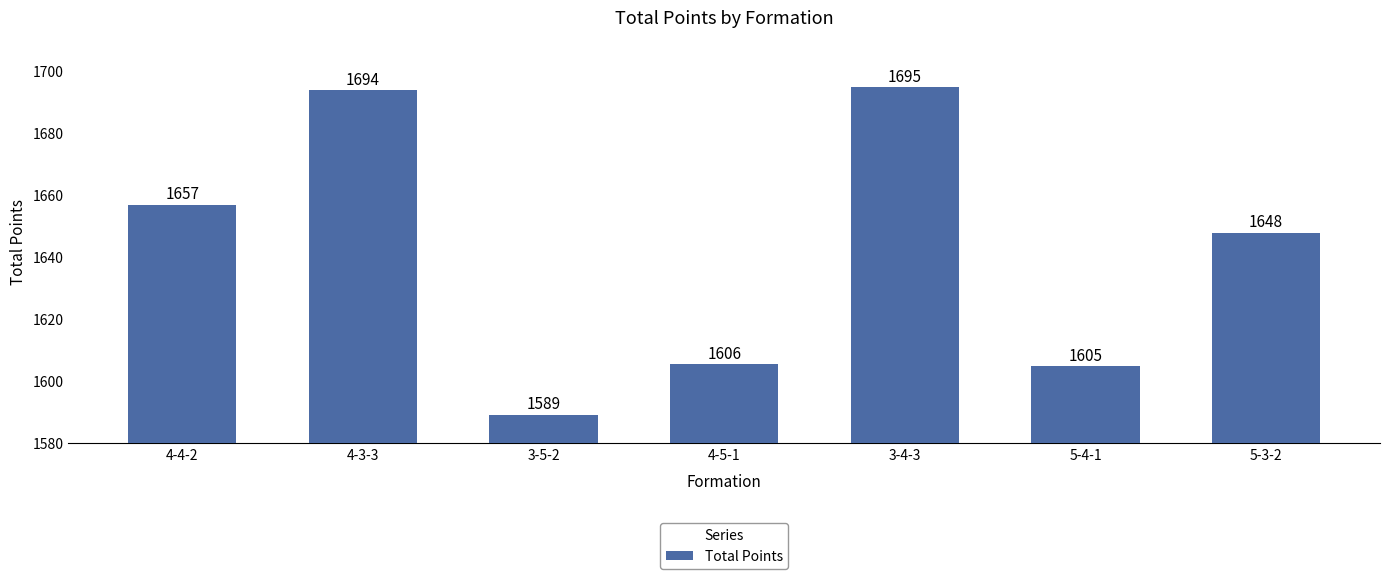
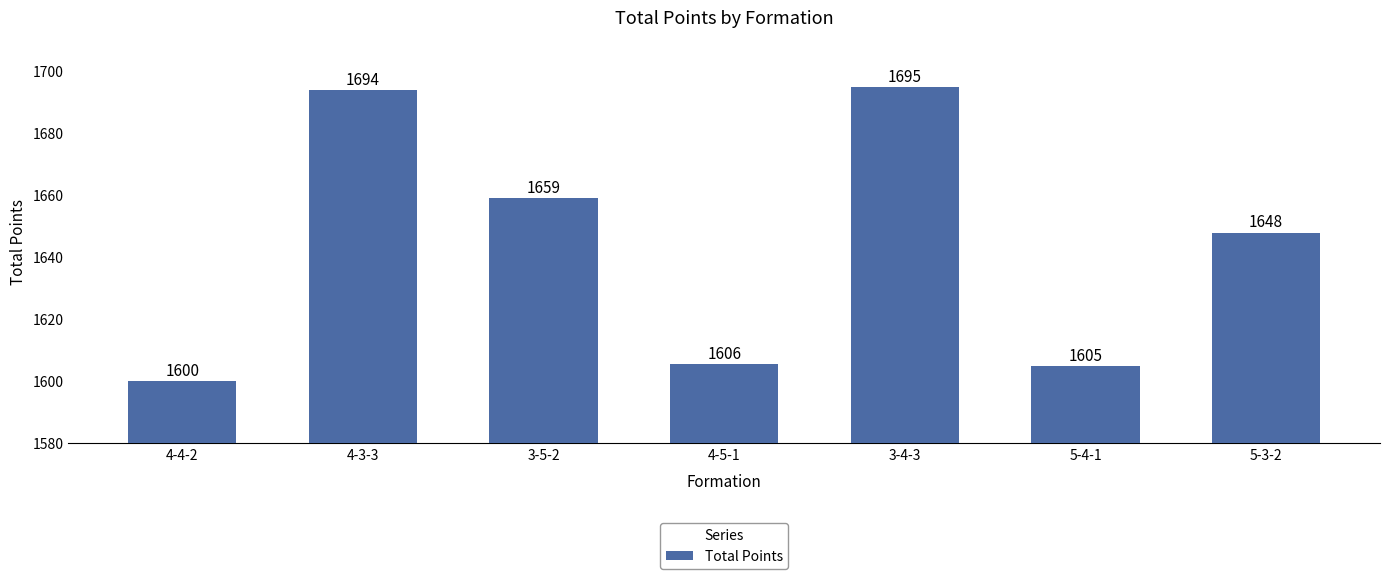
4-4-2: 1657 -> 1600
3-5-2: 1589 -> 1659
